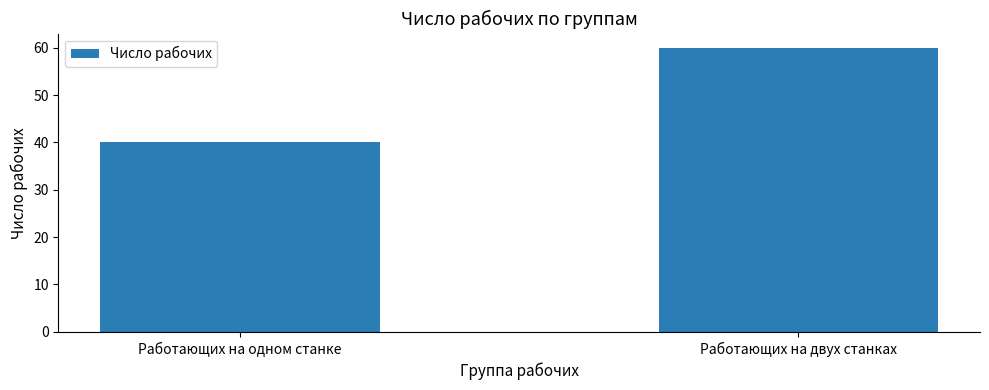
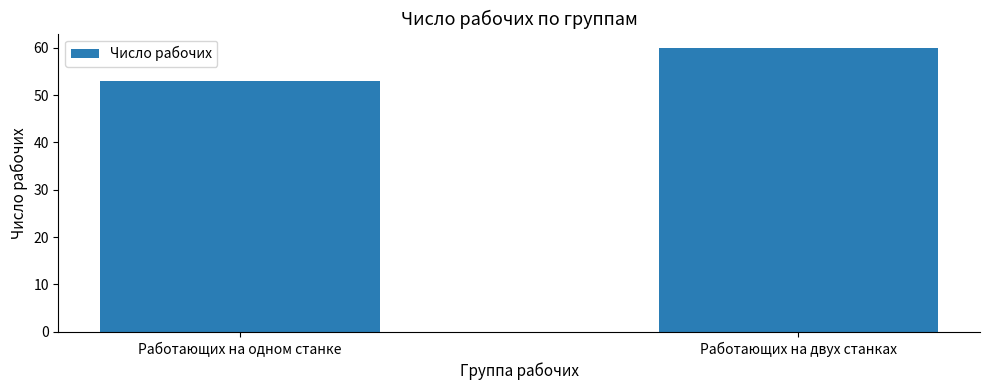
Работающих на одном станке: 40 -> 53
